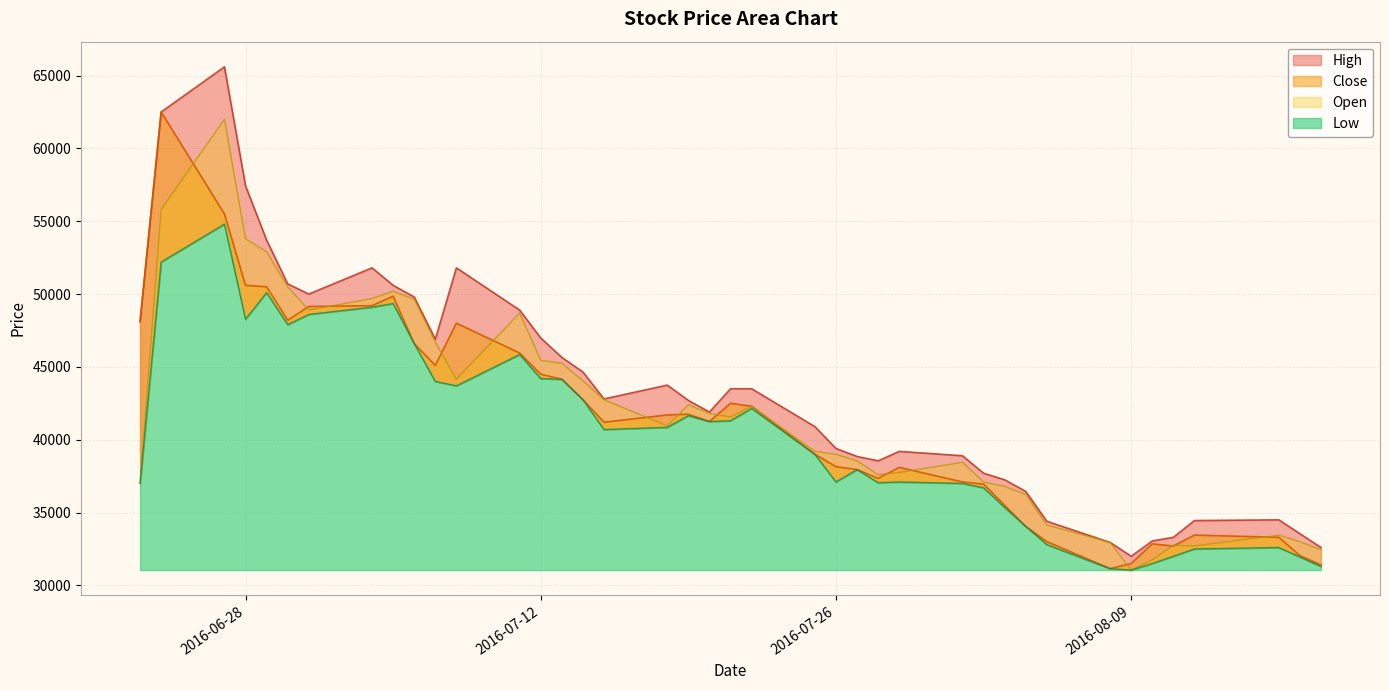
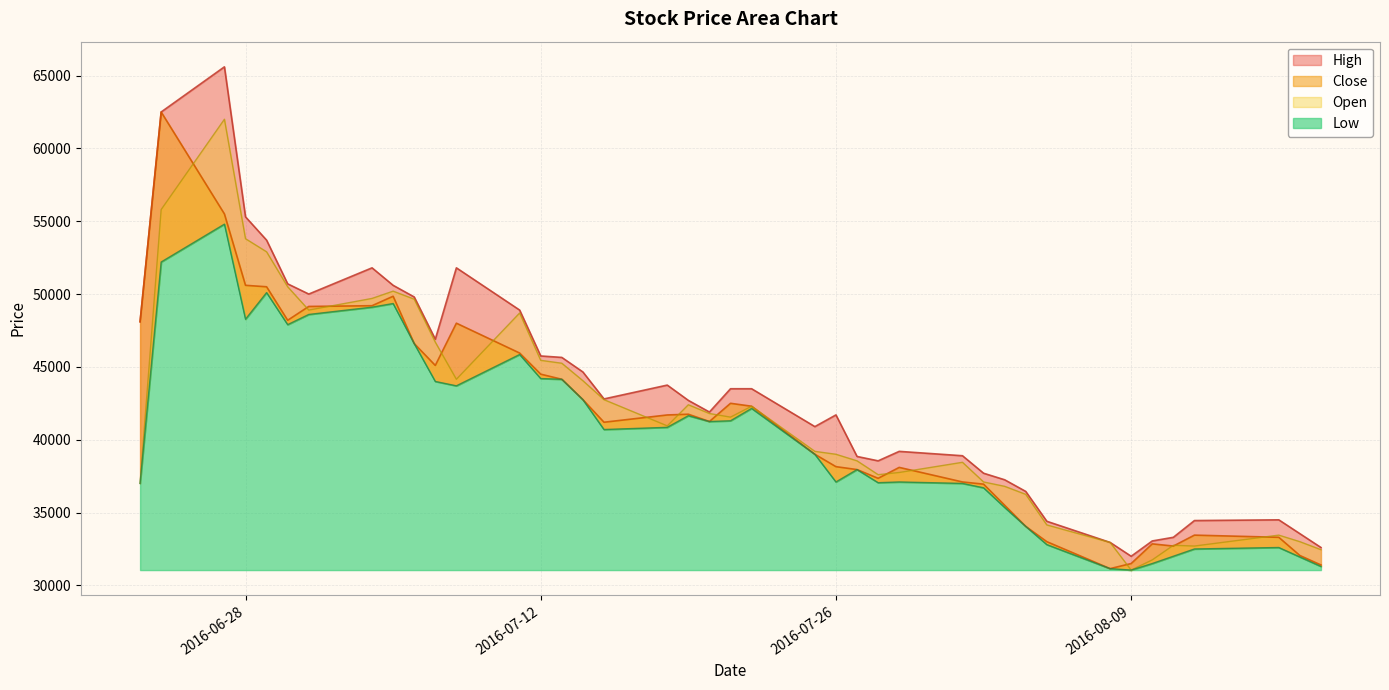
High, 2016-06-28: 57400 -> 55300
High, 2016-07-12: 47000 -> 45800
High, 2016-07-26: 39400 -> 41700
